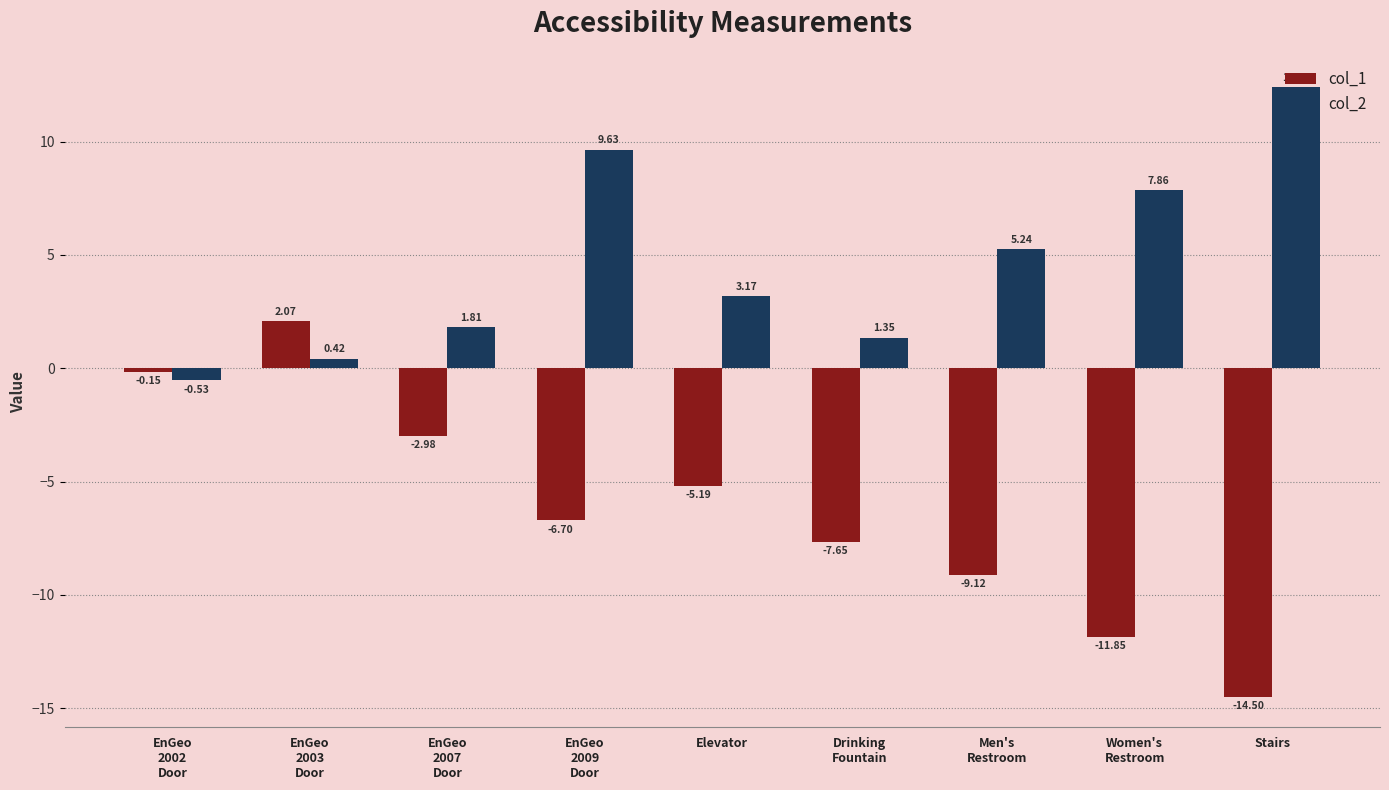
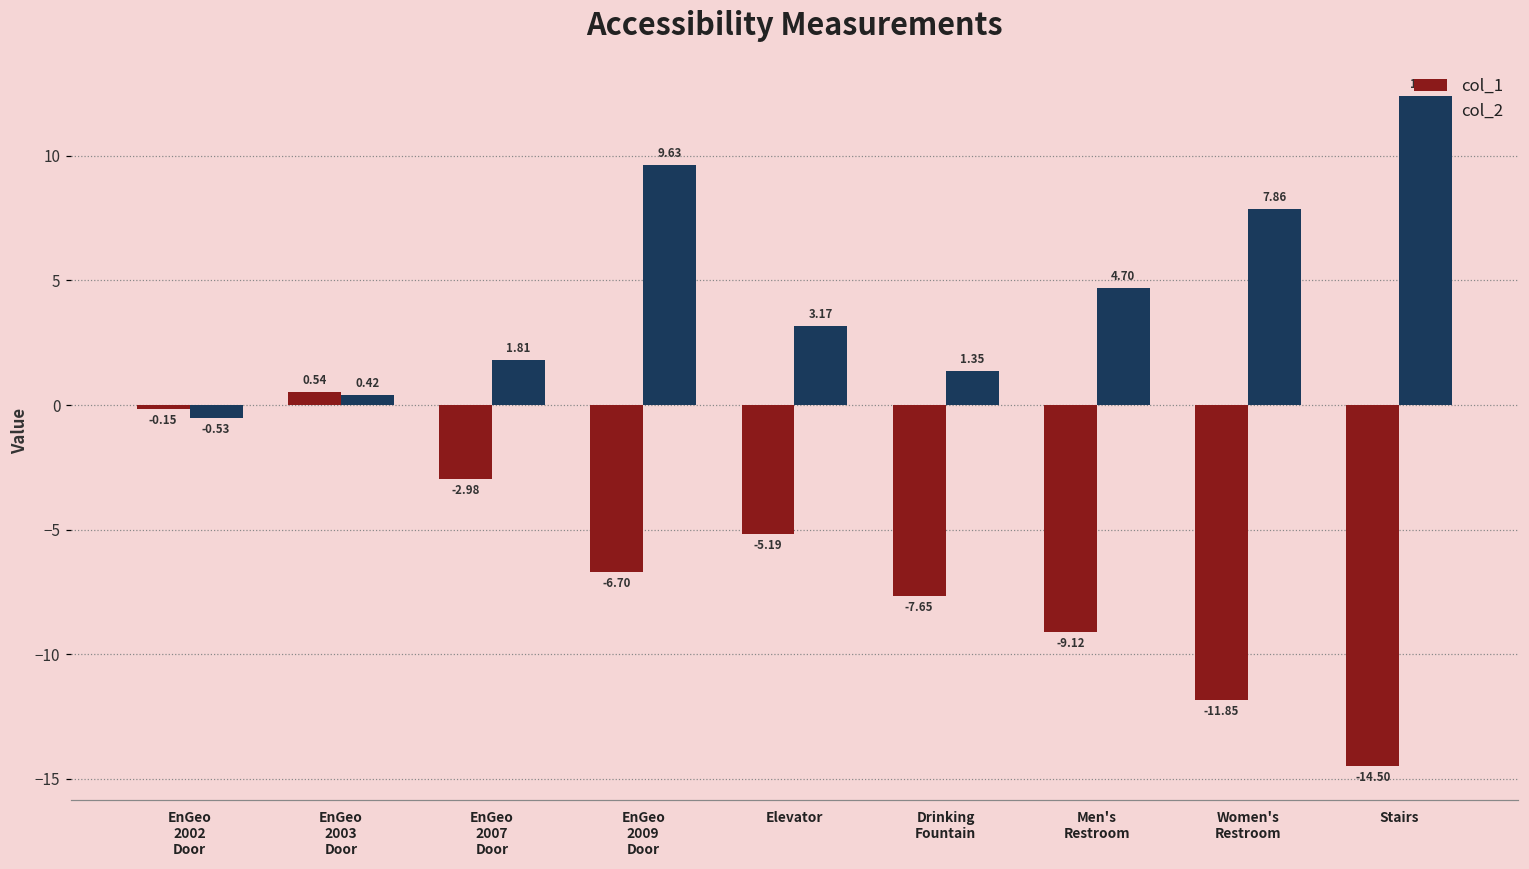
col_1, EnGeo 2003 Door: 2.07 -> 0.54
col_2, Men's Restroom: 5.24 -> 4.70
